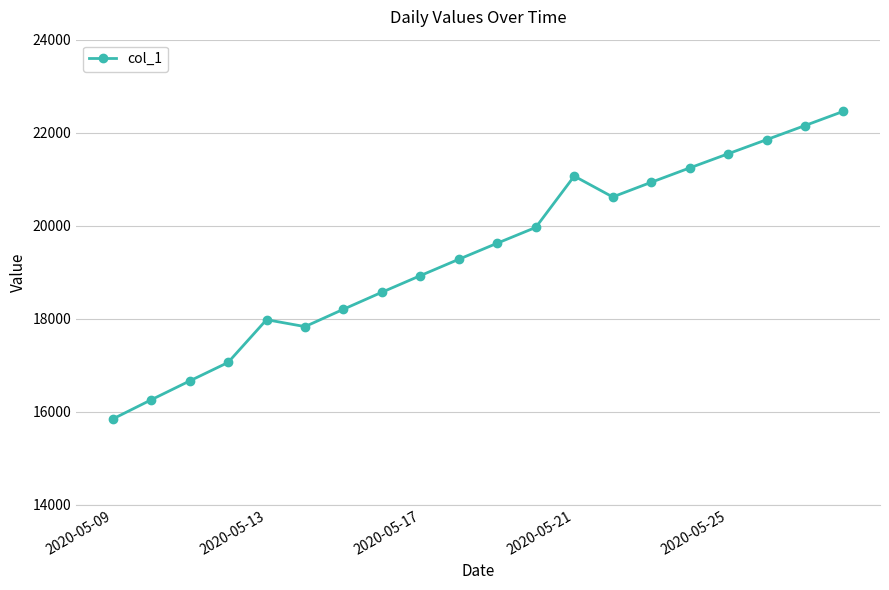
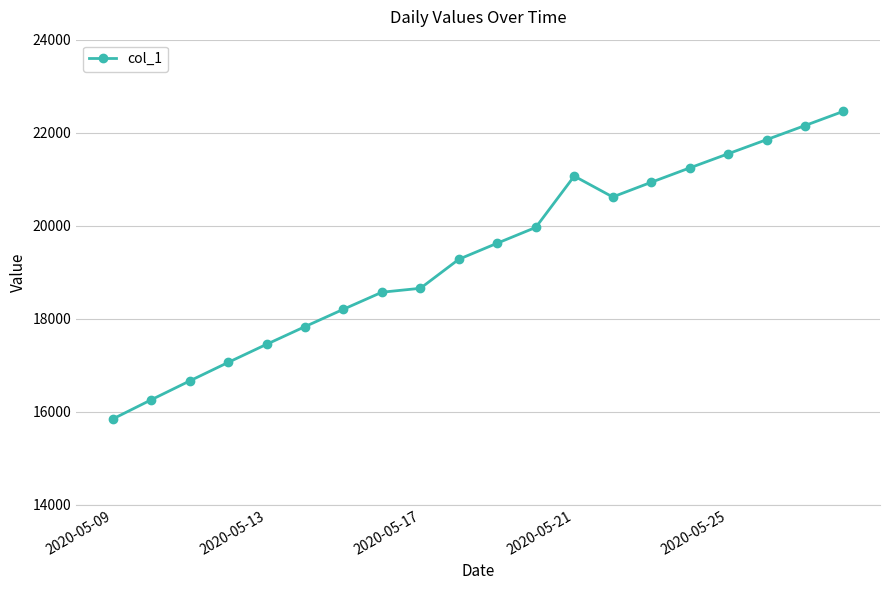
2020-05-13: 18000 -> 17400
2020-05-17: 18900 -> 18700
